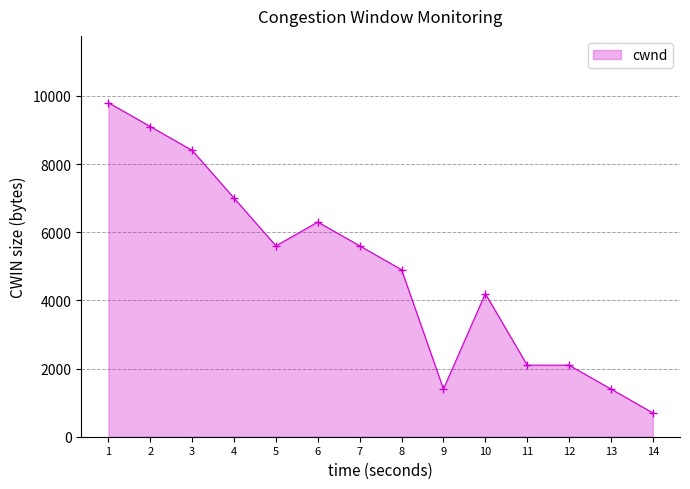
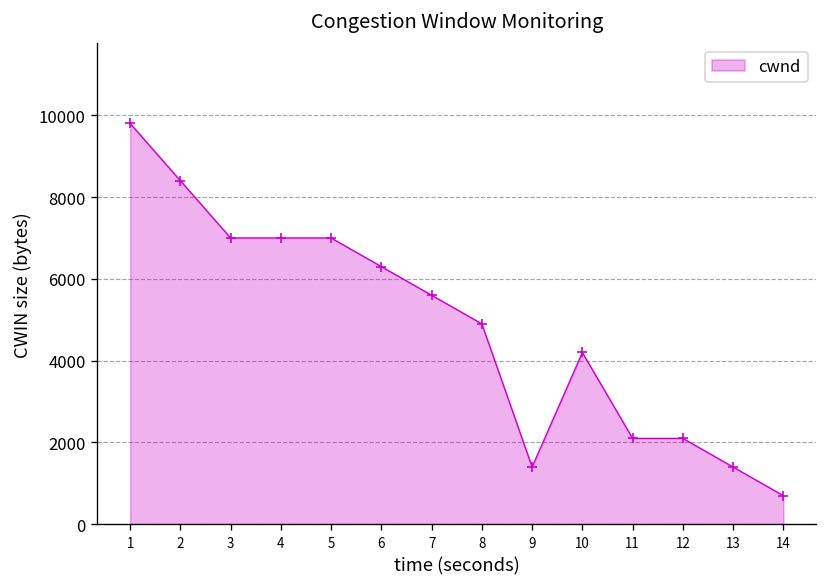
2: 9100 -> 8400
3: 8400 -> 7000
5: 5600 -> 7000
